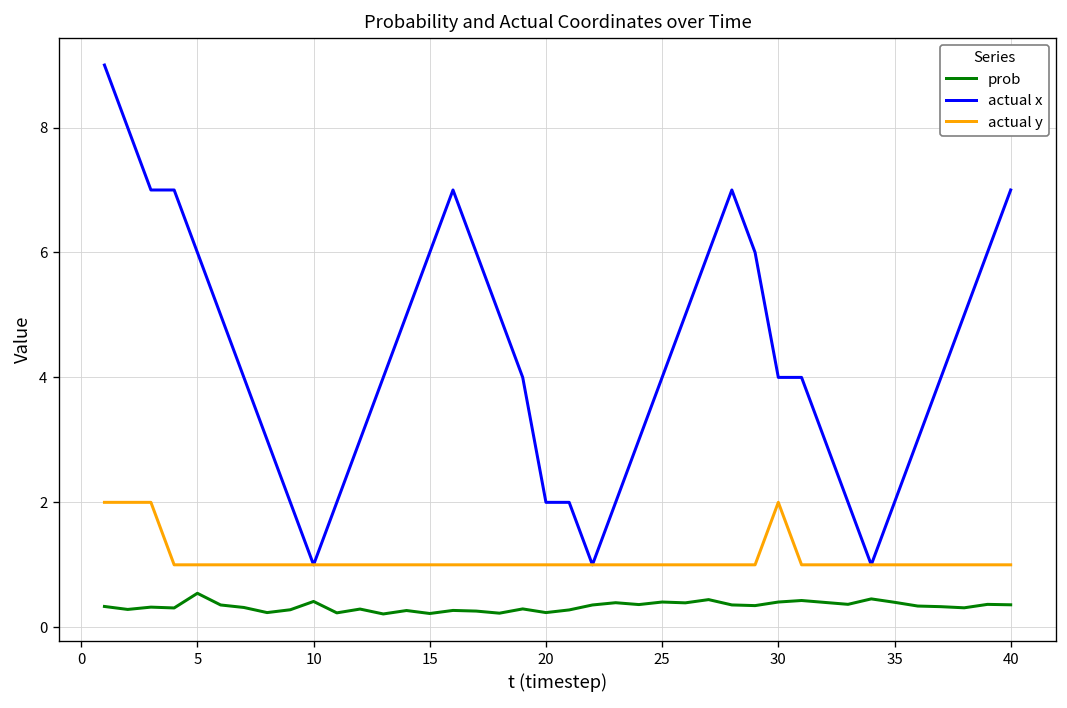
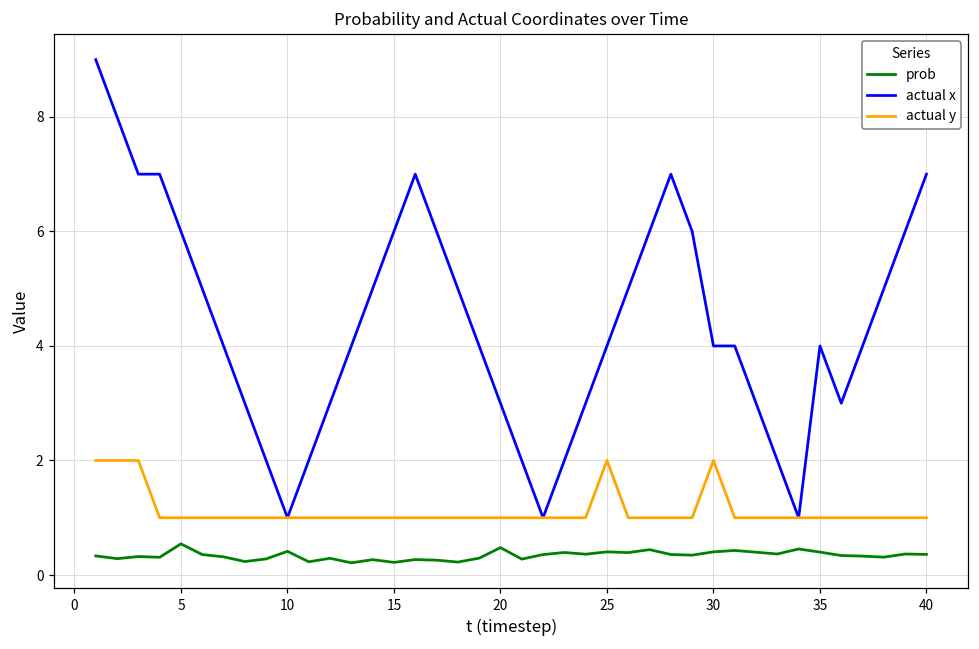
prob, 20: 0.2 -> 0.5
actual x, 20: 2 -> 3
actual y, 25: 1 -> 2
actual x, 35: 2 -> 4
